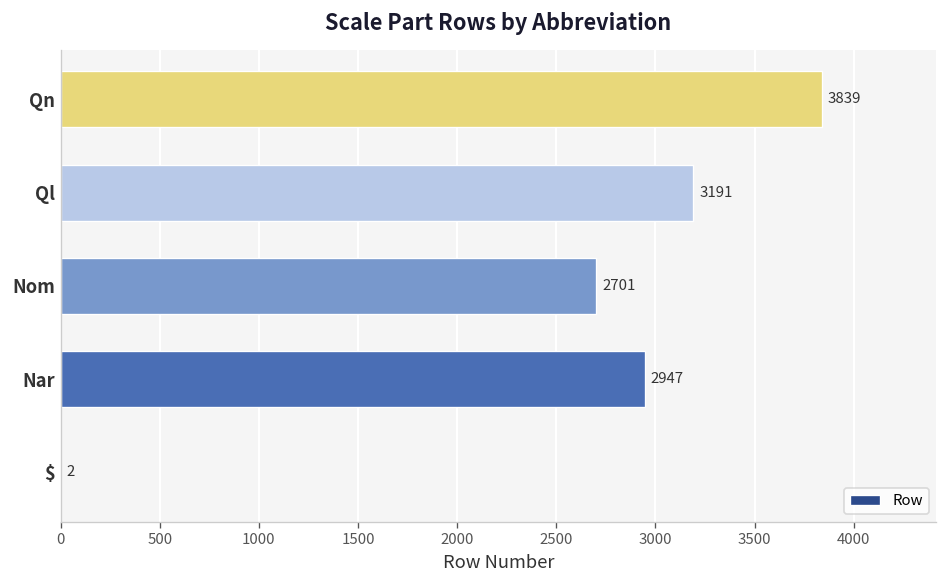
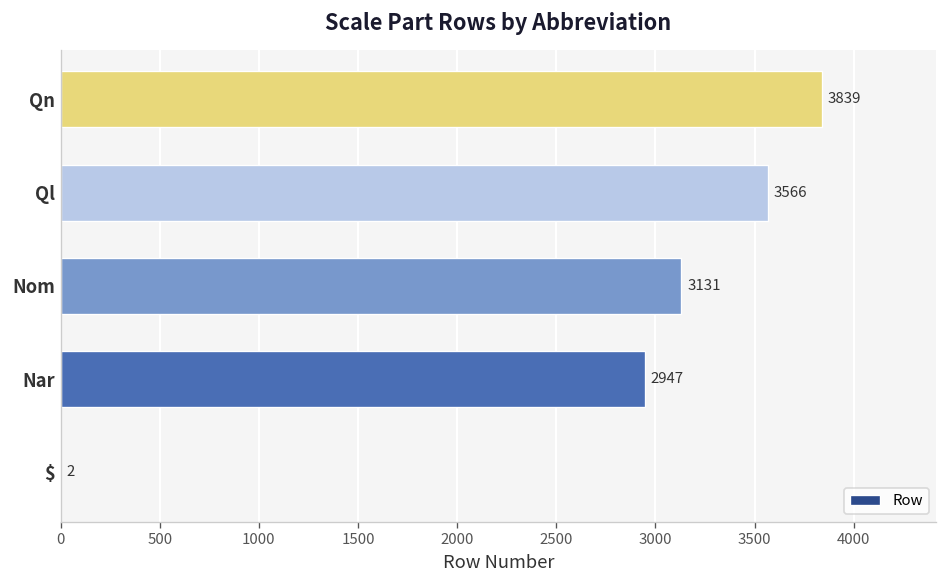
Ql: 3191 -> 3566
Nom: 2701 -> 3131
